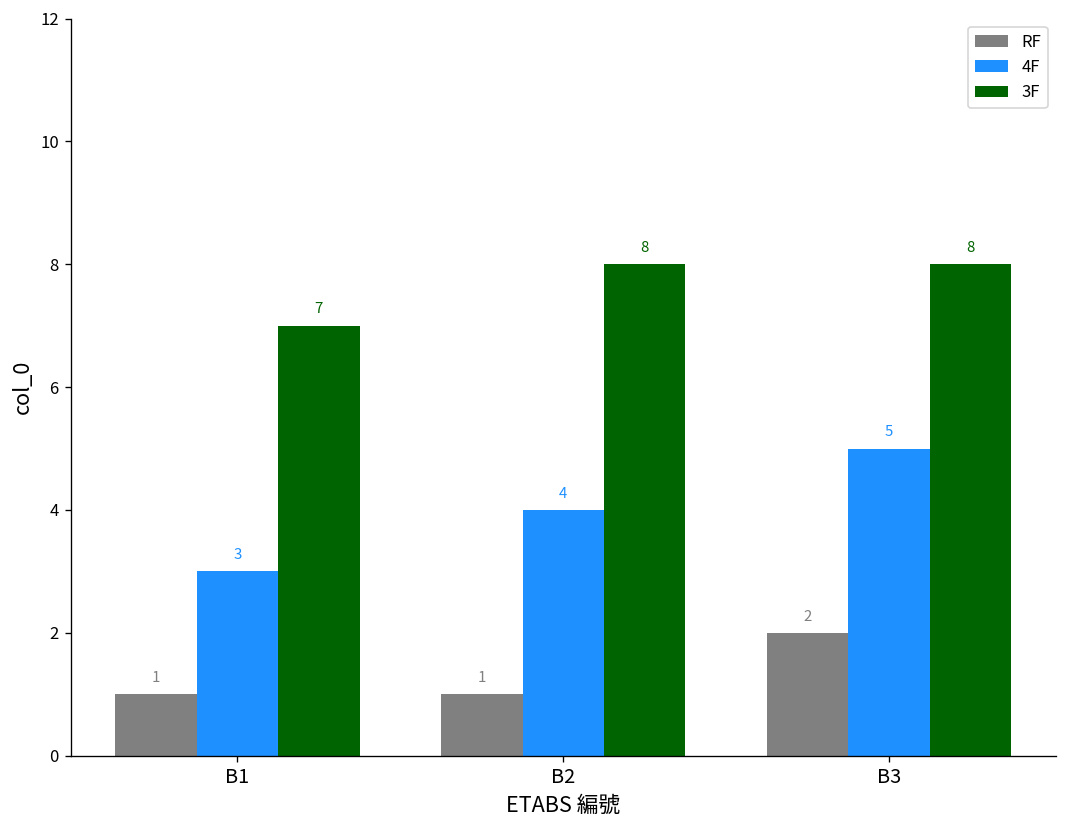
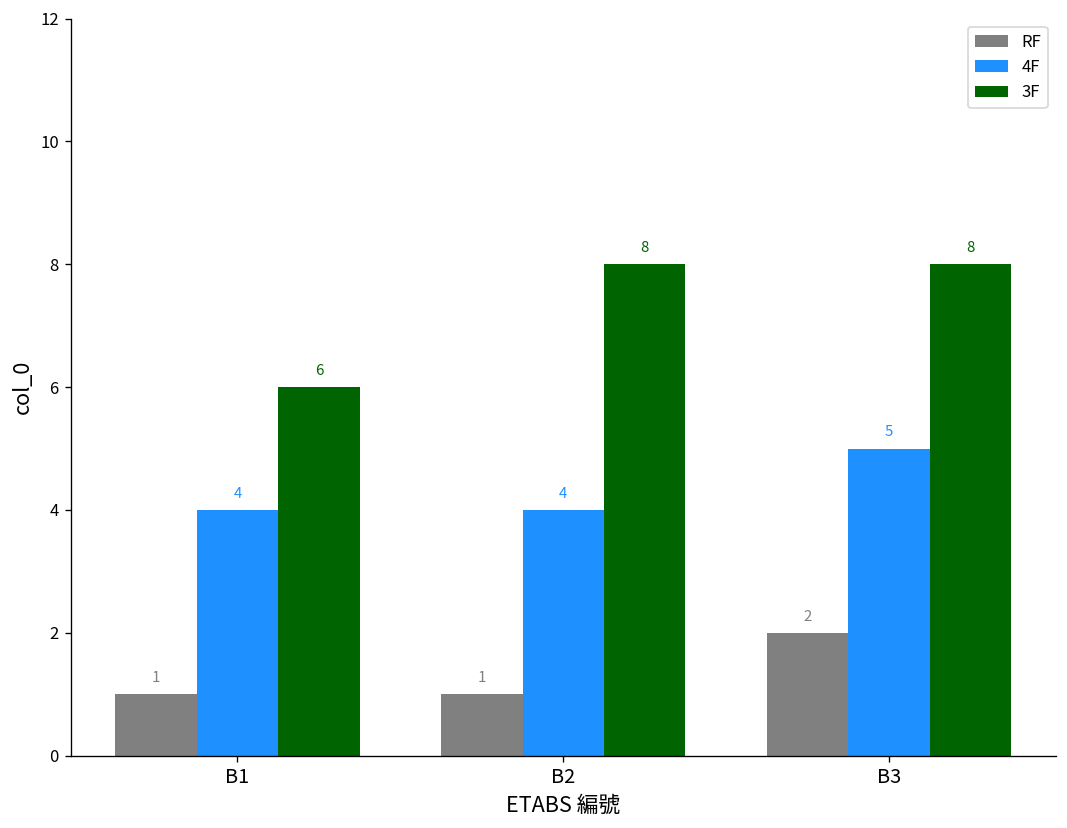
4F, B1: 3 -> 4
3F, B1: 7 -> 6
